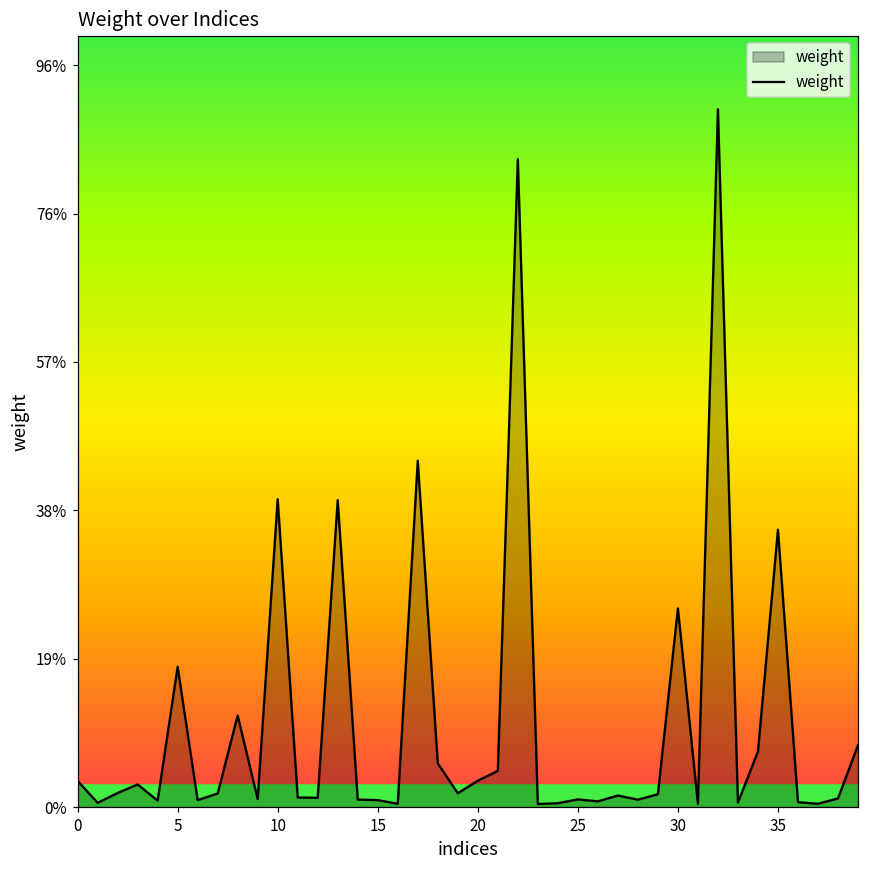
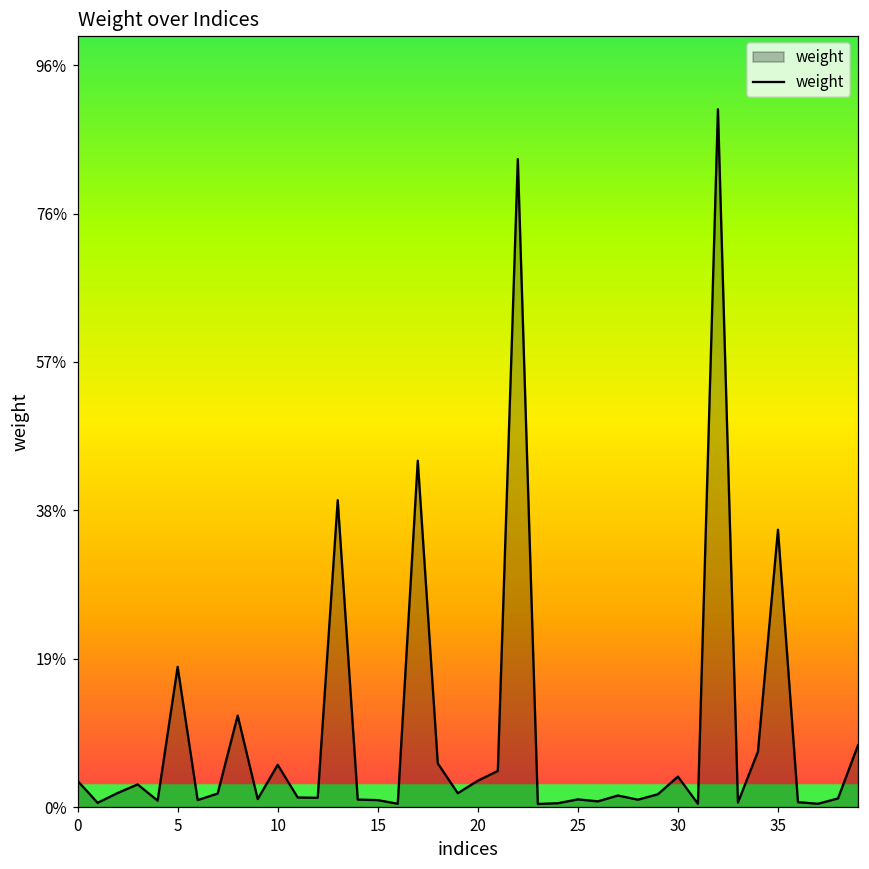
10: 40% -> 5%
30: 26% -> 4%
